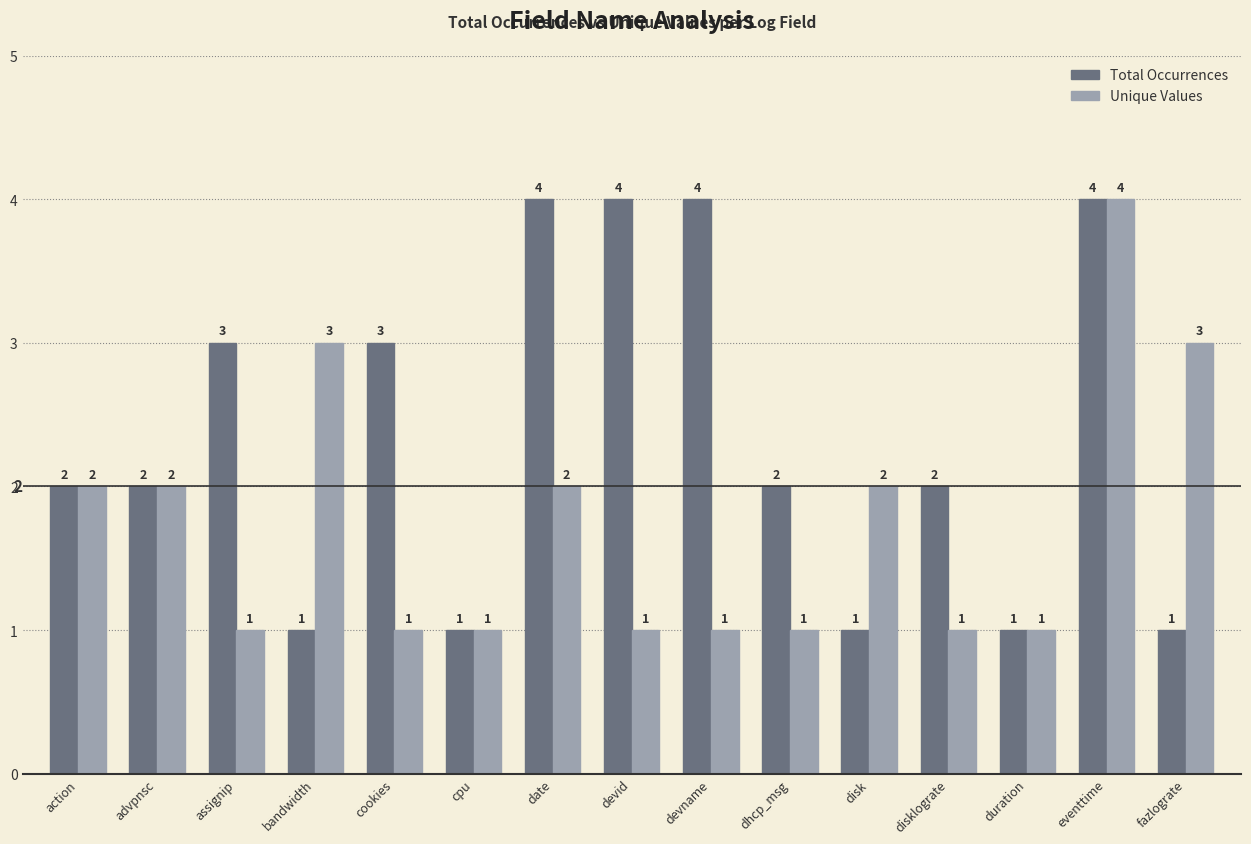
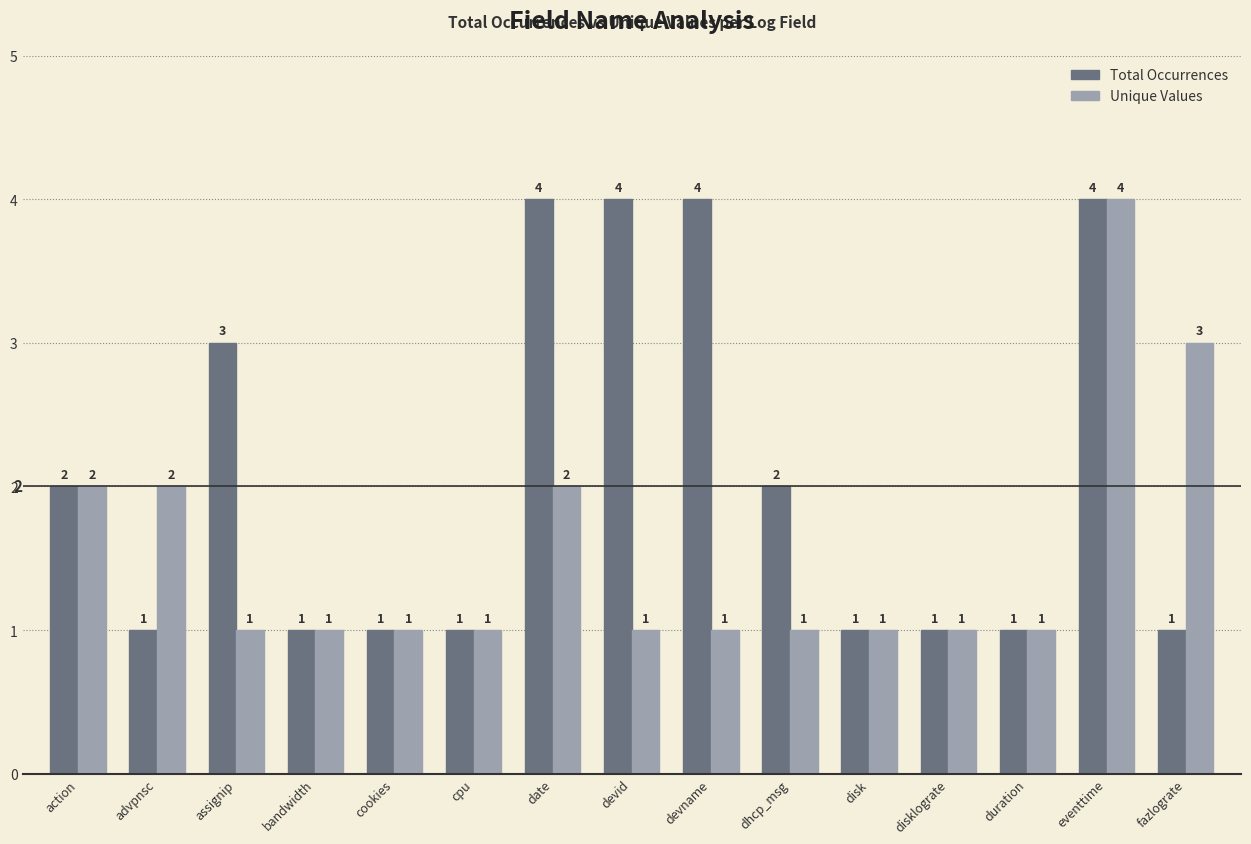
Total Occurrences, advpnsc: 2 -> 1
Unique Values, bandwidth: 3 -> 1
Total Occurrences, cookies: 3 -> 1
Unique Values, disk: 2 -> 1
Total Occurrences, disklograte: 2 -> 1
